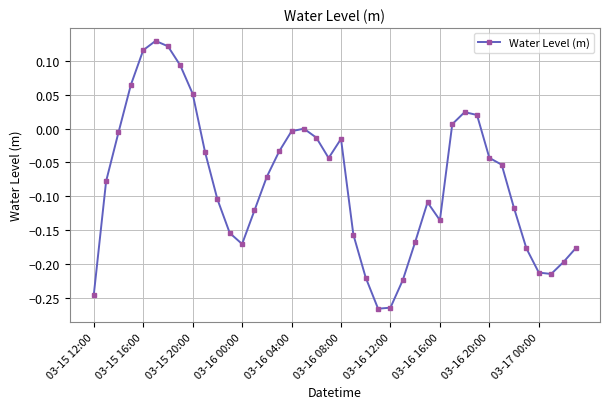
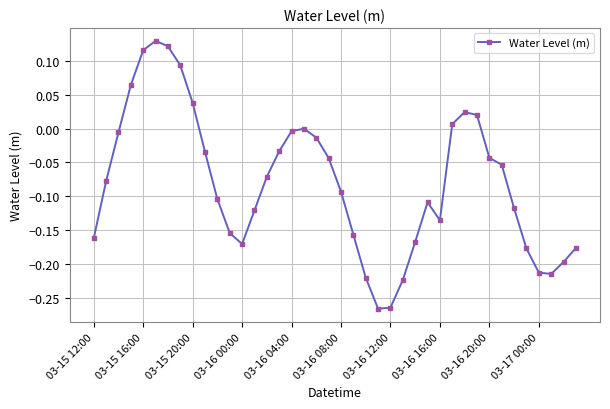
03-15 12:00: -0.25 -> -0.16
03-15 20:00: 0.05 -> 0.04
03-16 08:00: -0.02 -> -0.09
